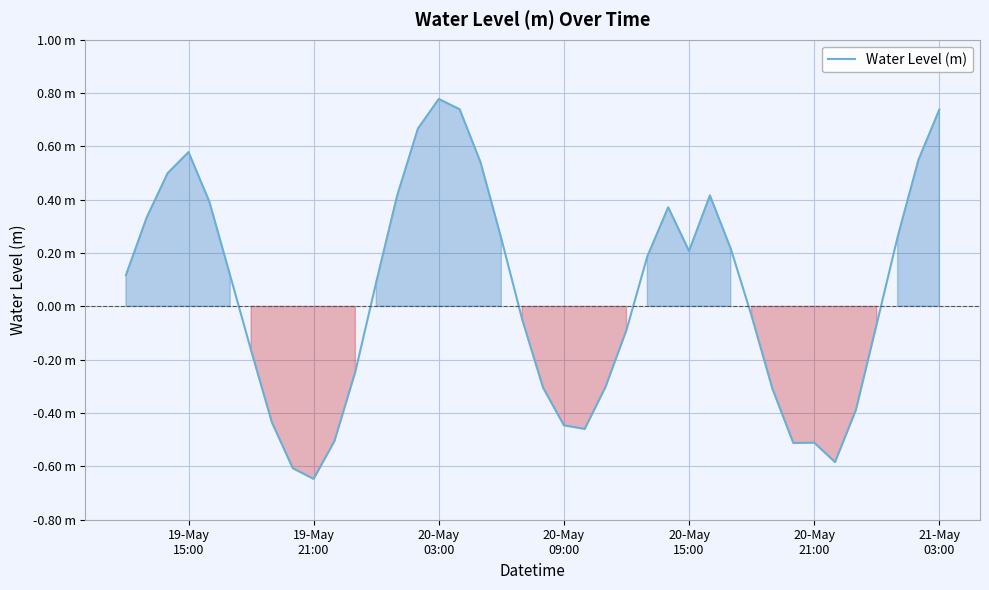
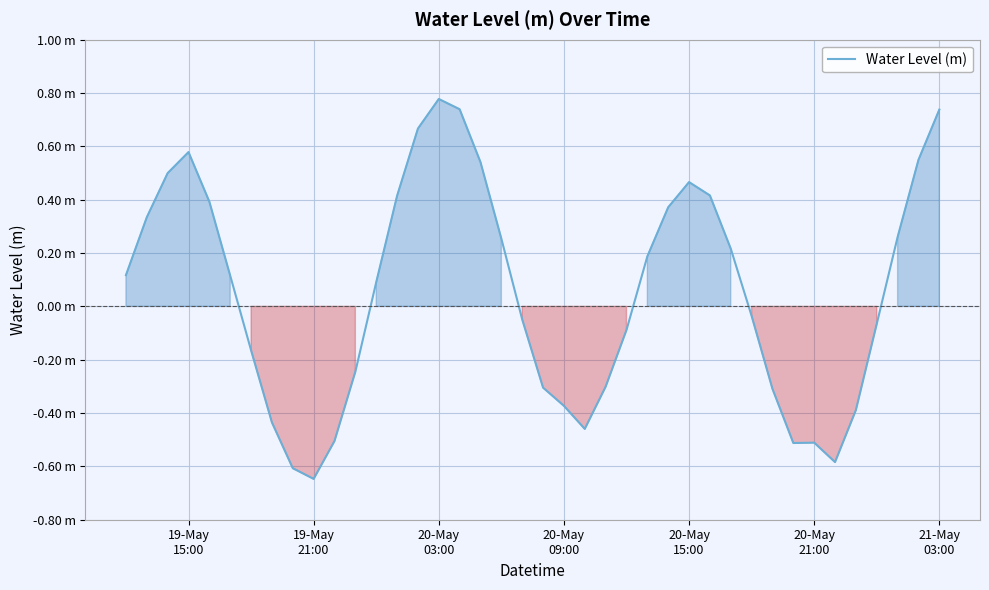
20-May 09:00: -0.45 m -> -0.37 m
20-May 15:00: 0.21 m -> 0.47 m
